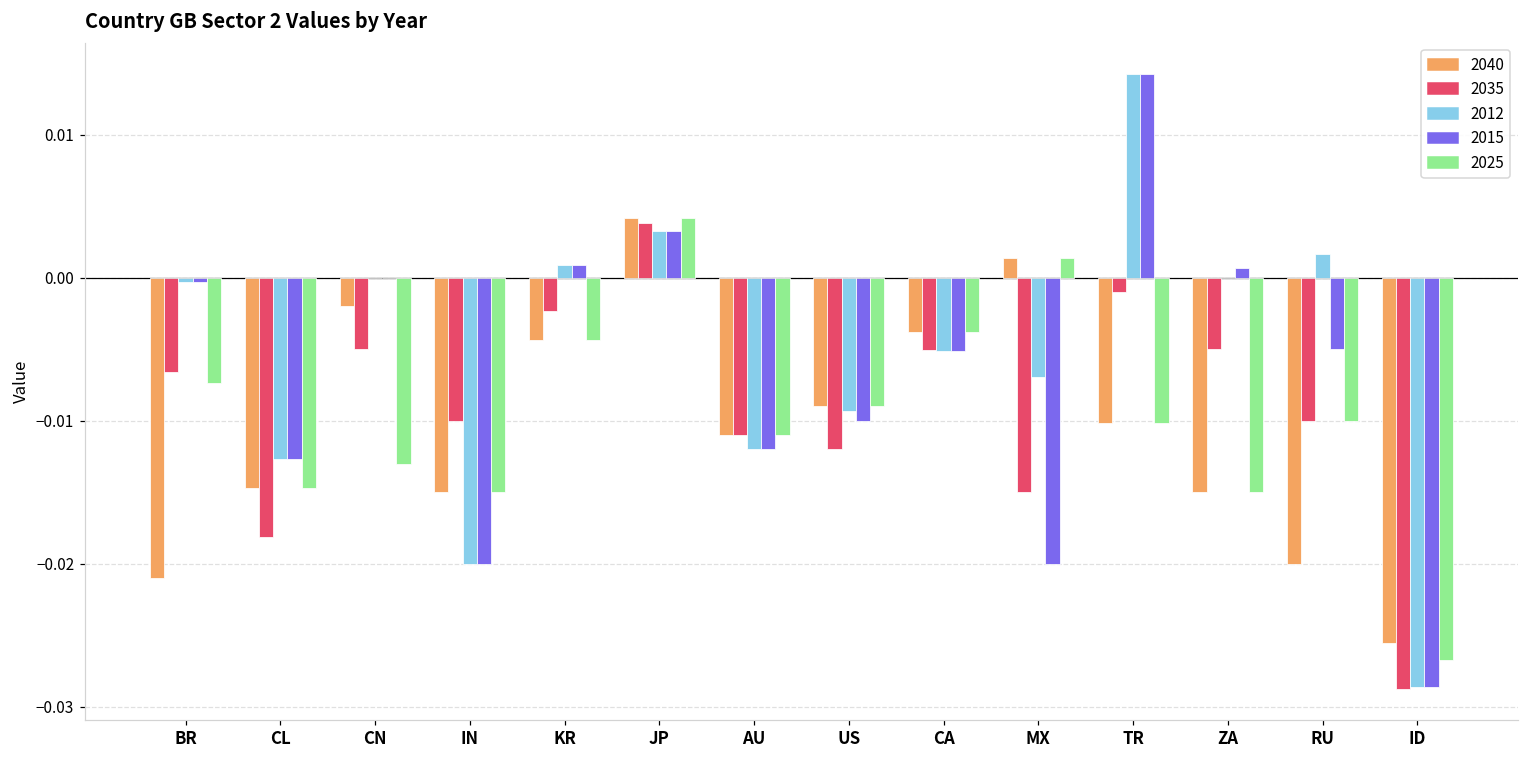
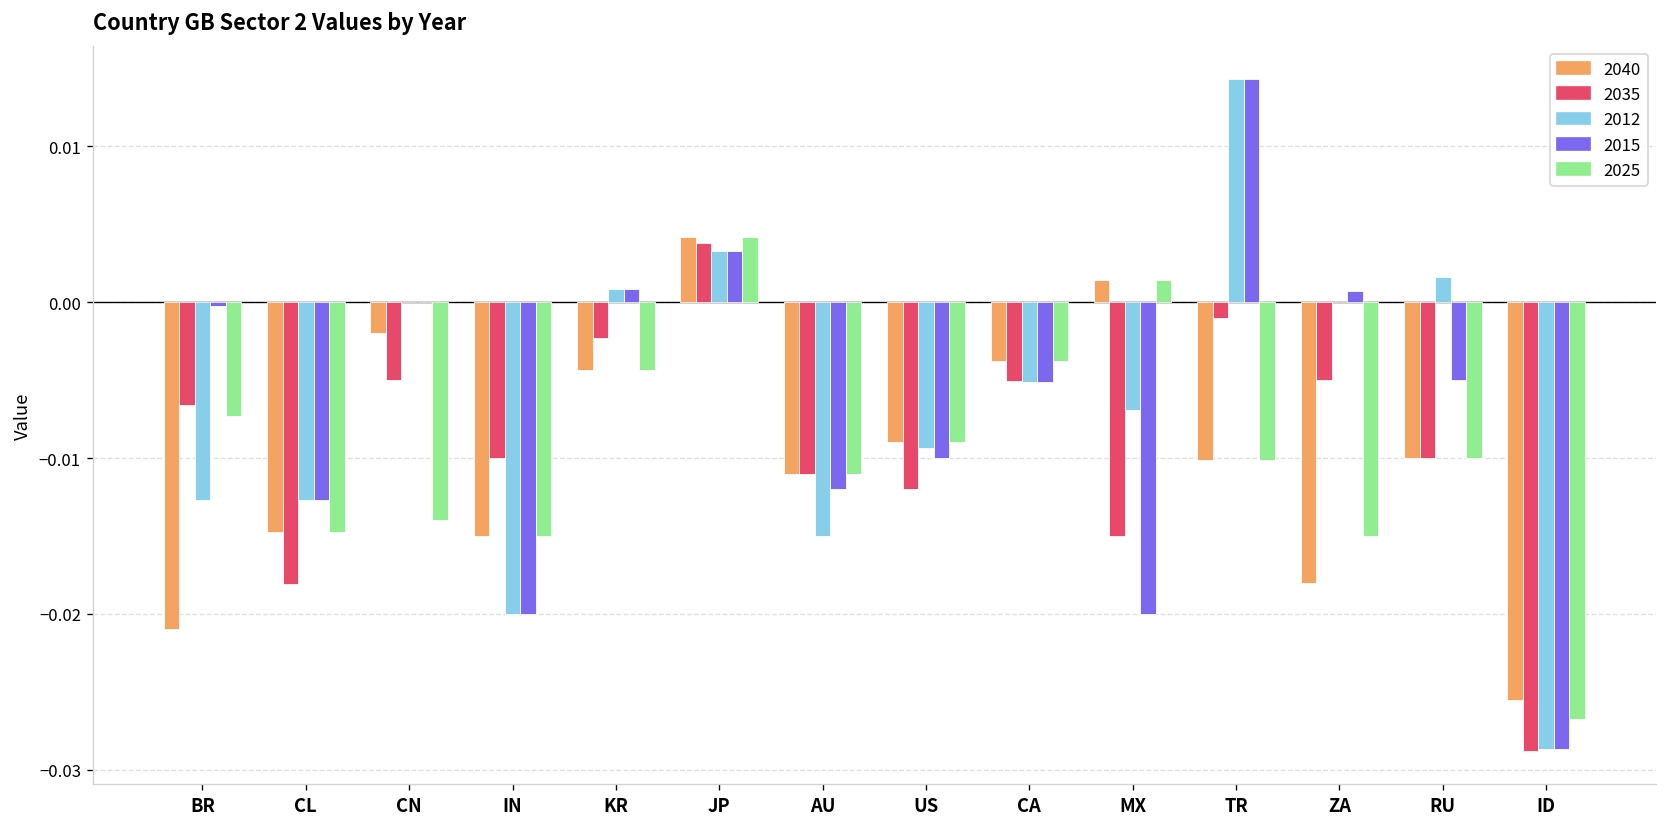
2012, BR: -0.0003 -> -0.0127
2025, CN: -0.013 -> -0.014
2012, AU: -0.012 -> -0.015
2040, ZA: -0.015 -> -0.018
2040, RU: -0.02 -> -0.01
